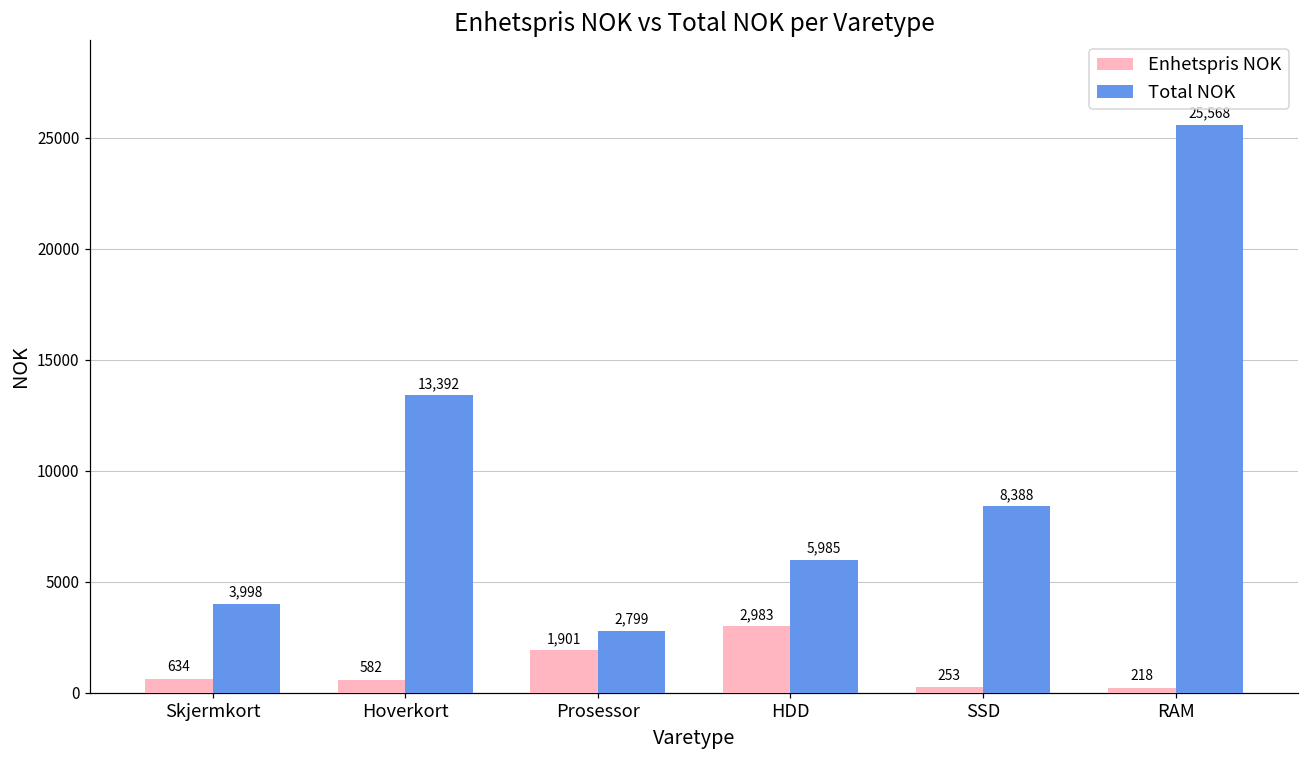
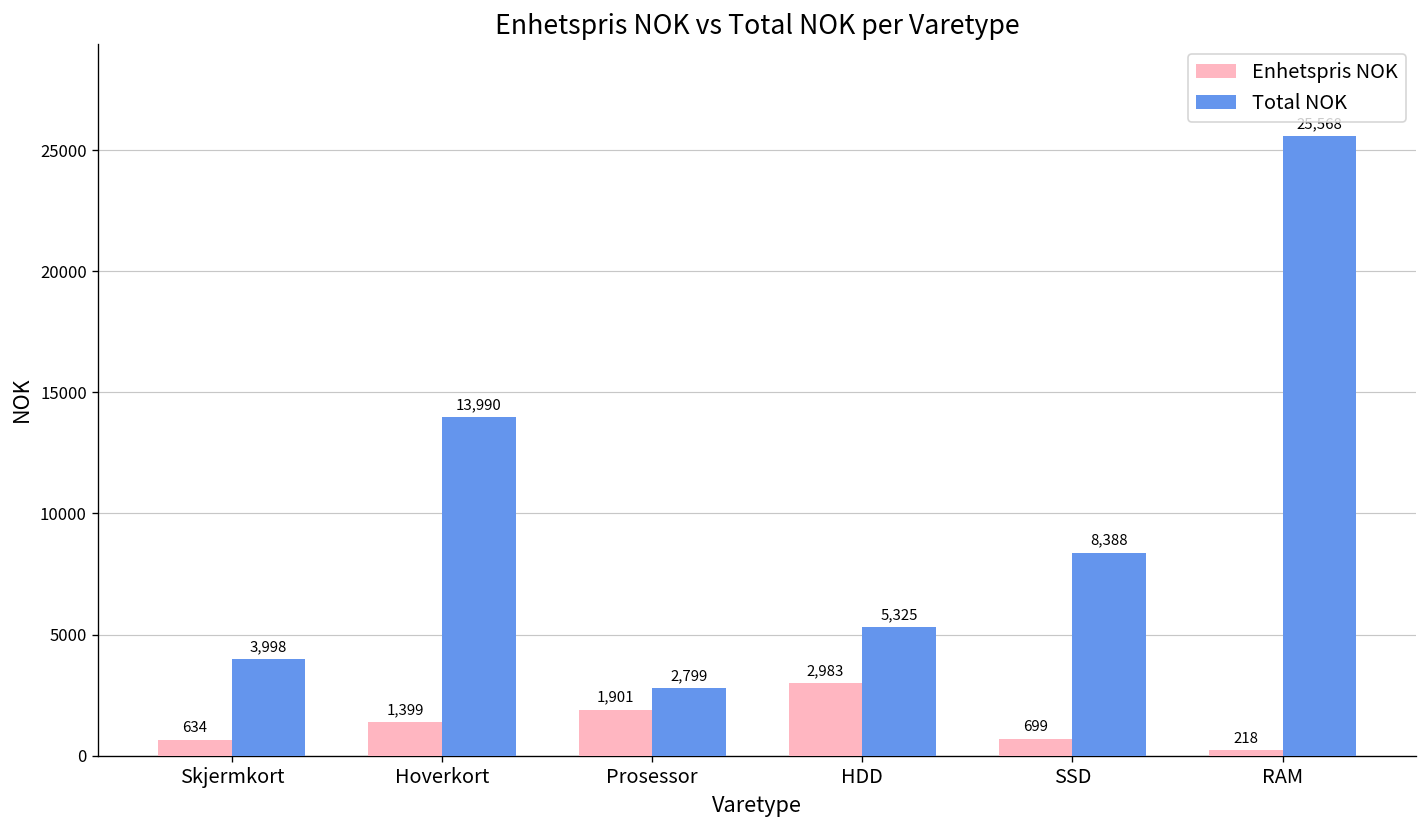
Enhetspris NOK, Hoverkort: 582 -> 1,399
Total NOK, Hoverkort: 13,392 -> 13,990
Total NOK, HDD: 5,985 -> 5,325
Enhetspris NOK, SSD: 253 -> 699
